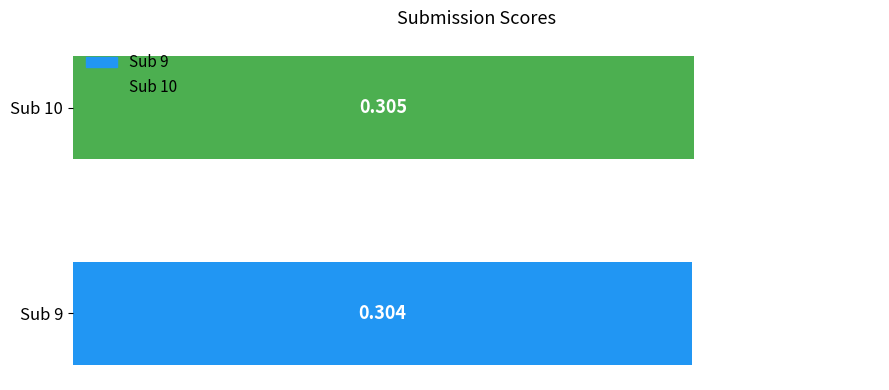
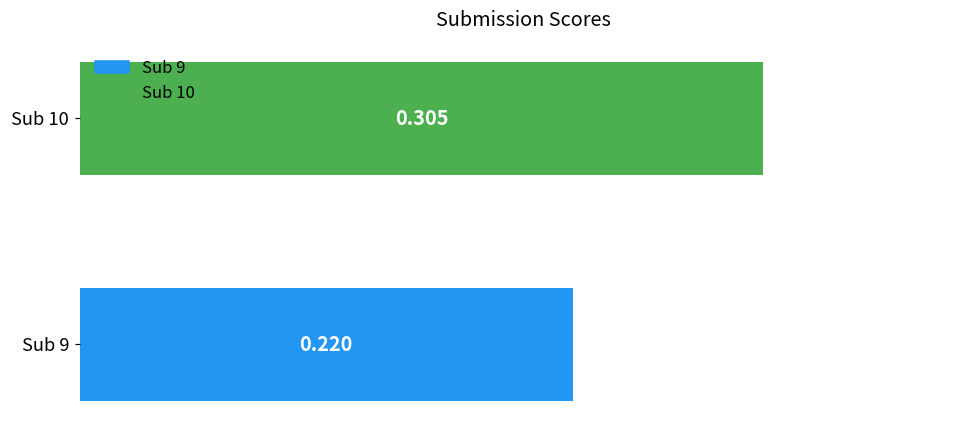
Sub 9: 0.304 -> 0.220
